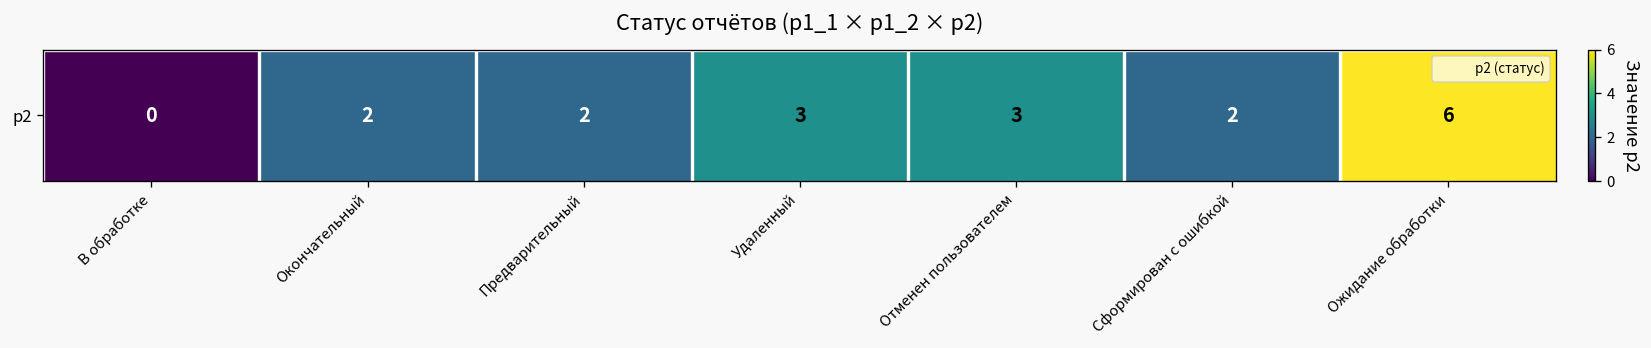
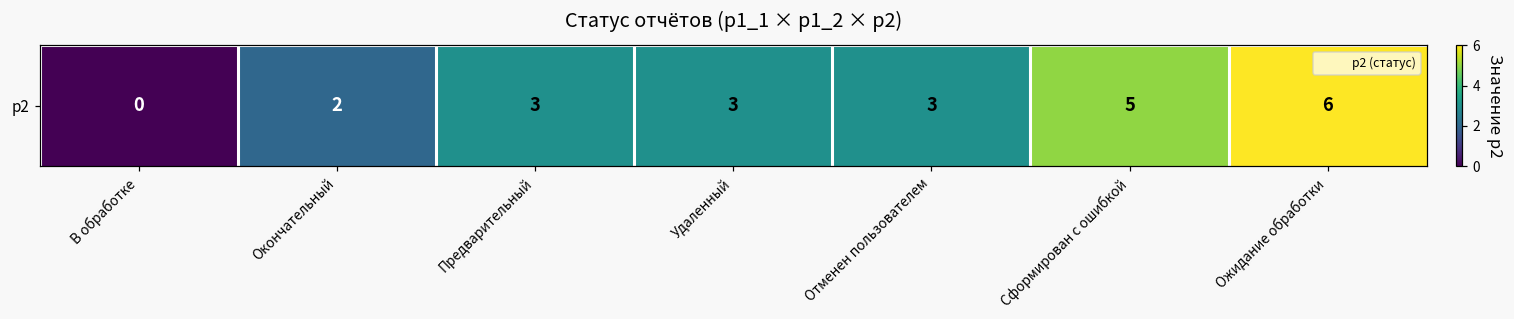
p2, Предварительный: 2 -> 3
p2, Сформирован с ошибкой: 2 -> 5
